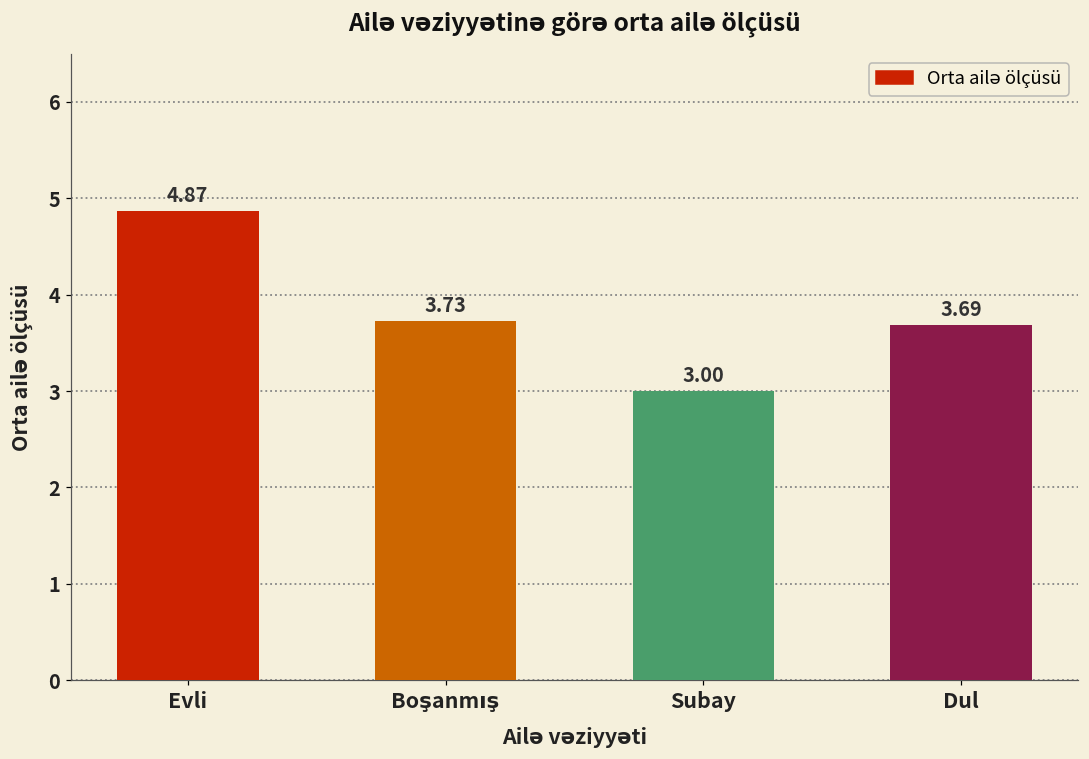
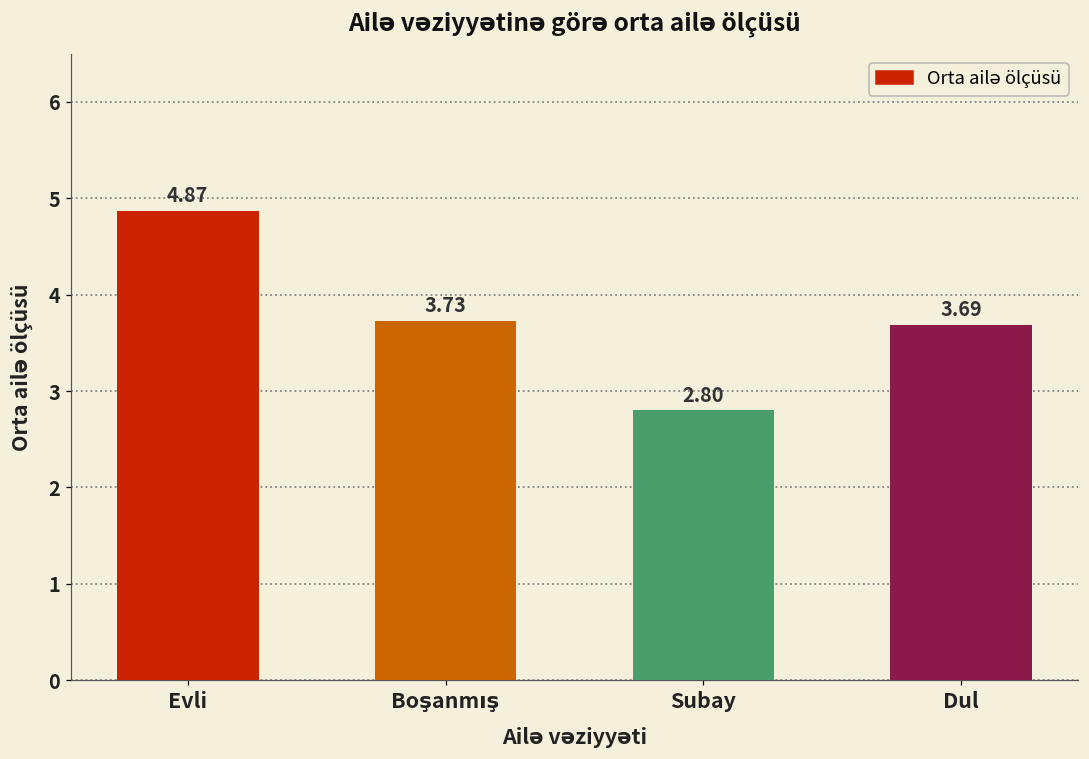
Subay: 3.00 -> 2.80
